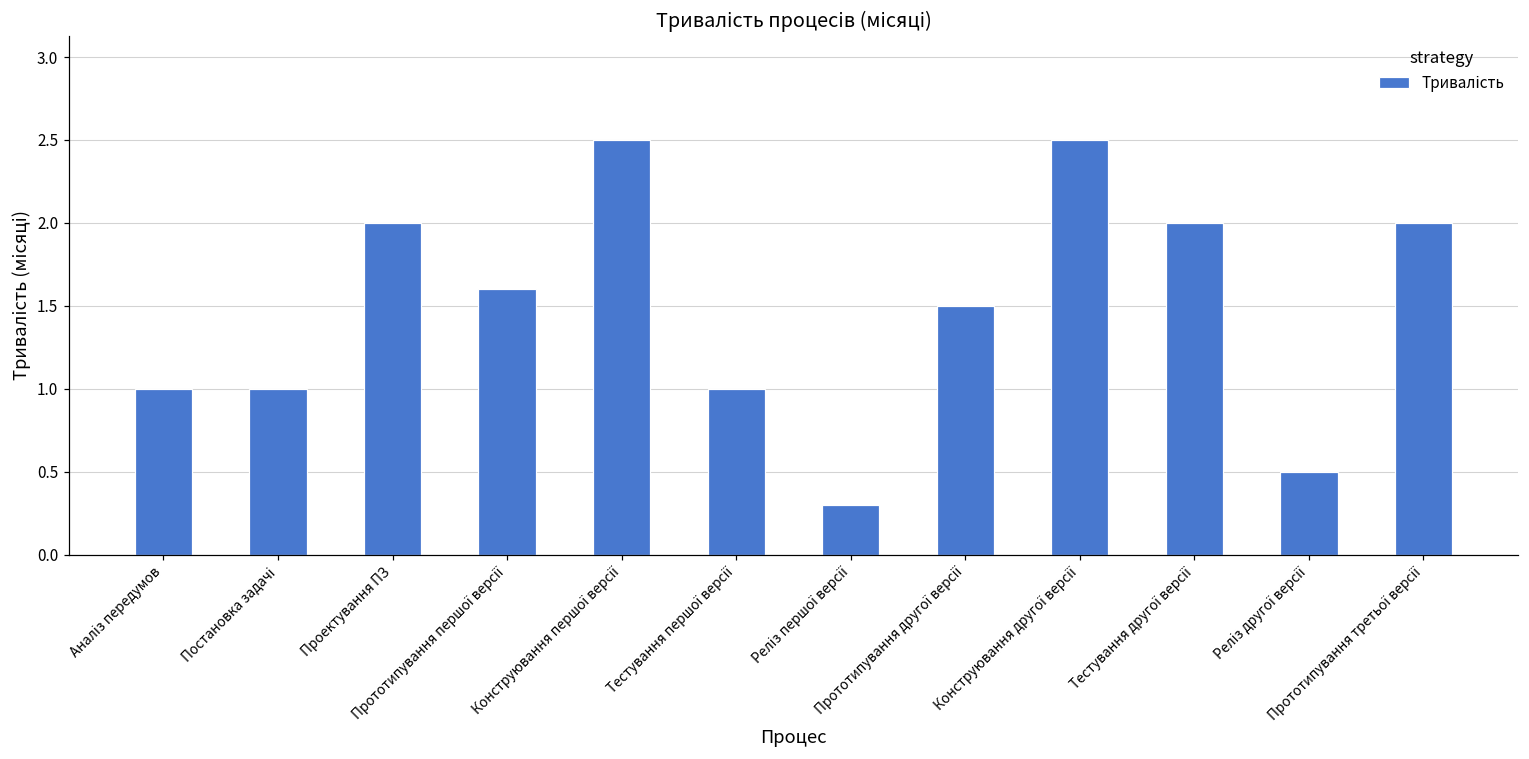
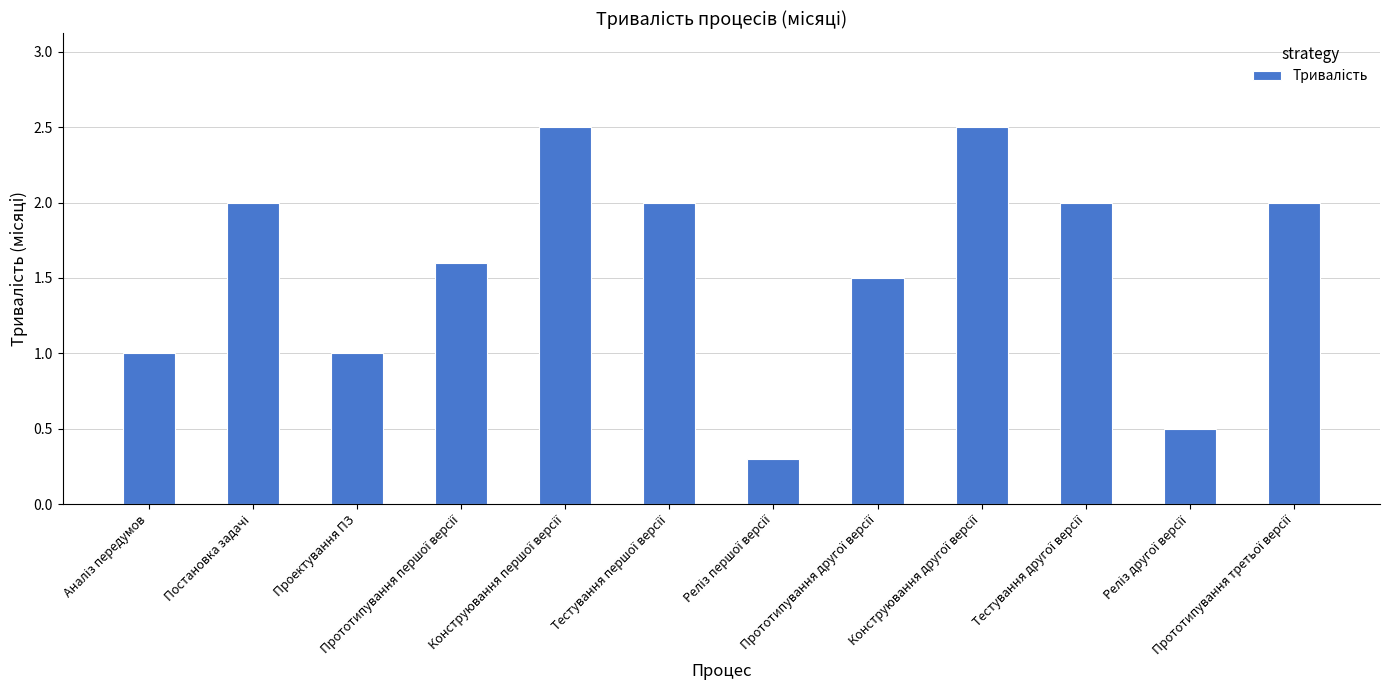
Постановка задачі: 1 -> 2
Проектування ПЗ: 2 -> 1
Тестування першої версії: 1 -> 2
